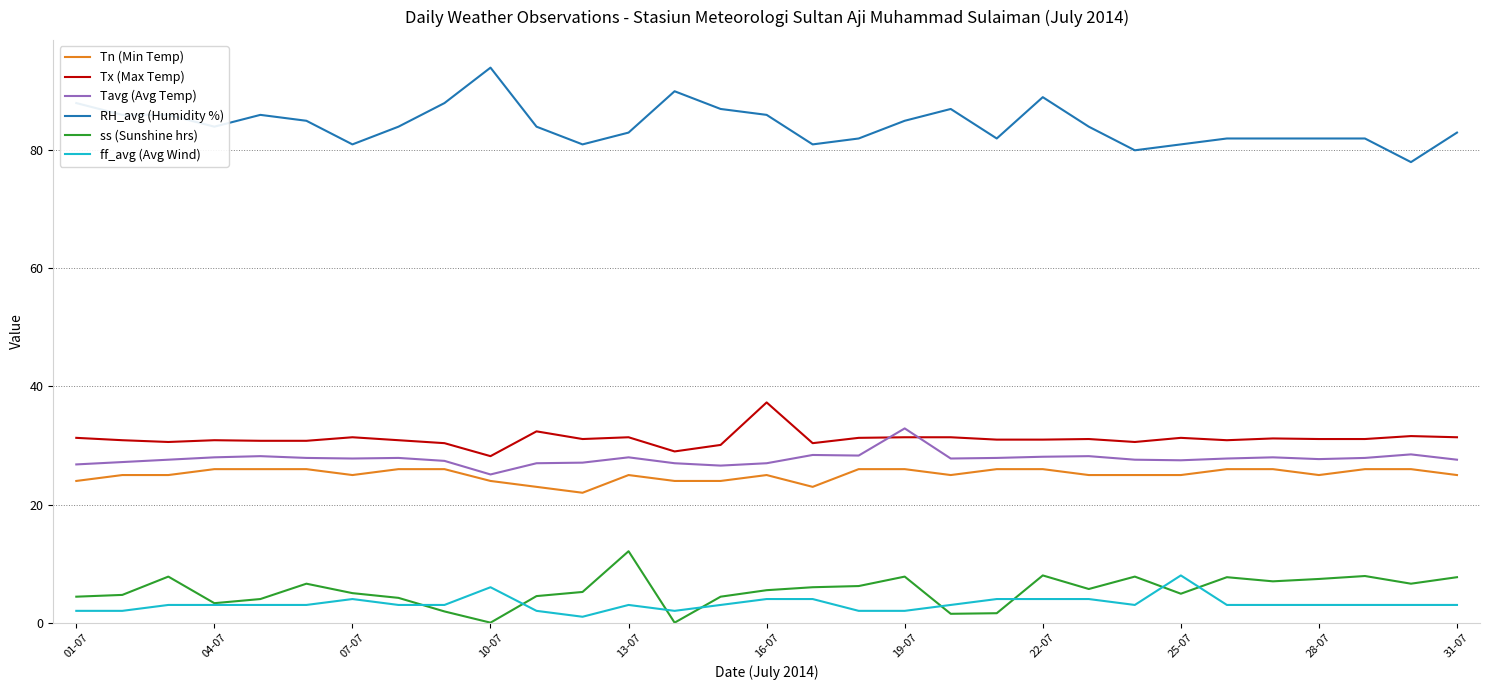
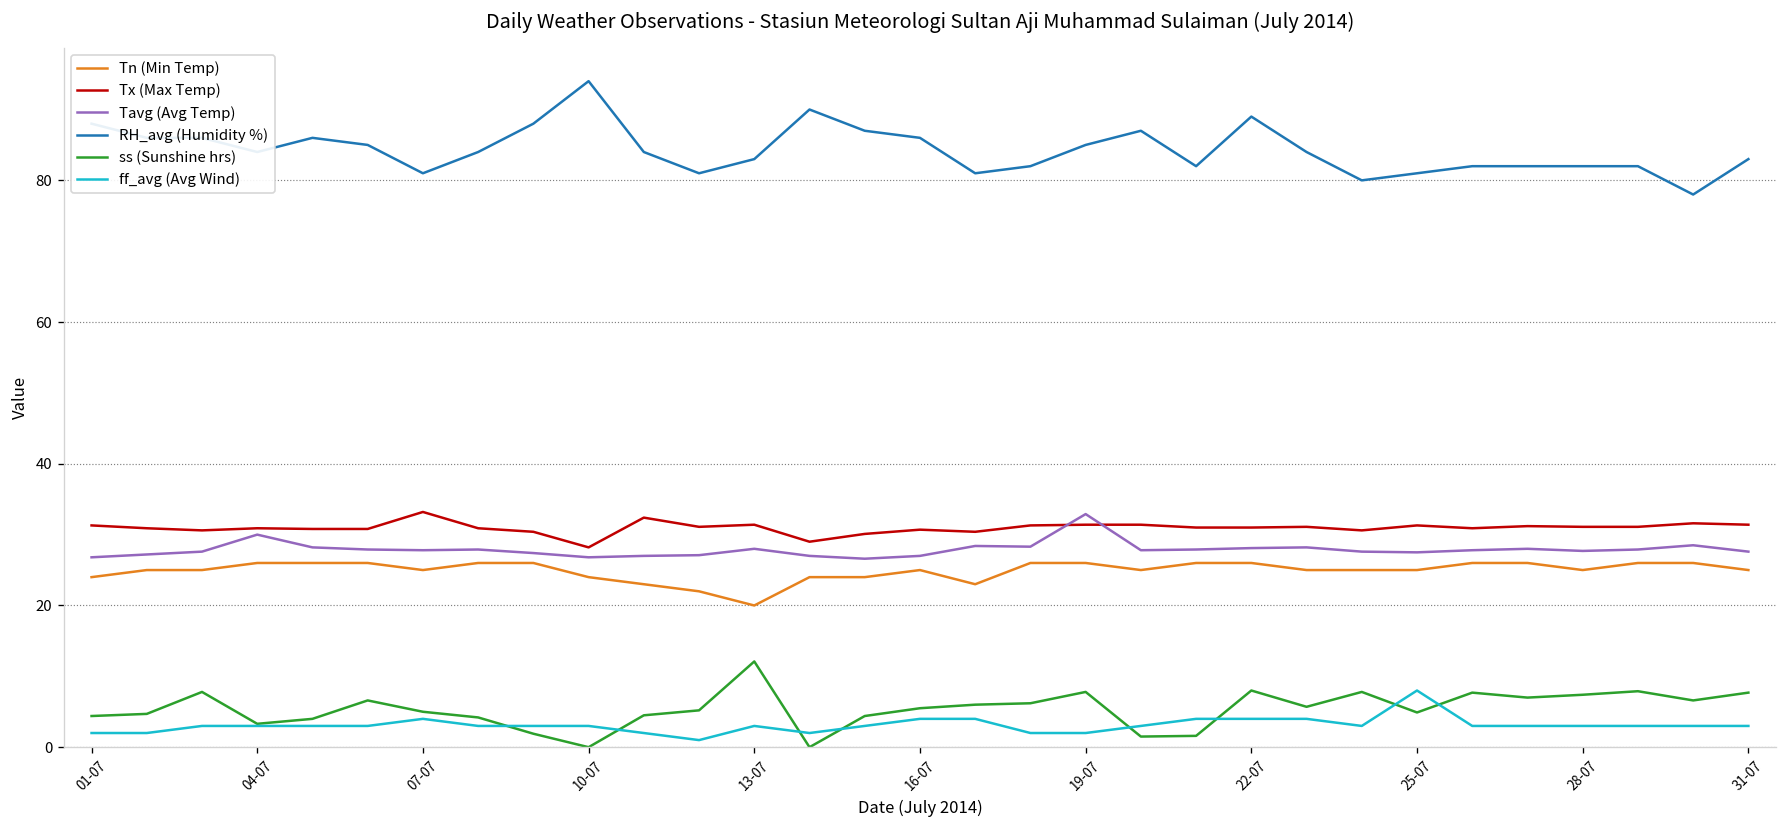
Tavg (Avg Temp), 04-07: 28 -> 30
Tx (Max Temp), 07-07: 31 -> 33
Tavg (Avg Temp), 10-07: 25 -> 27
ff_avg (Avg Wind), 10-07: 6 -> 3
Tn (Min Temp), 13-07: 25 -> 20
Tx (Max Temp), 16-07: 37 -> 31
